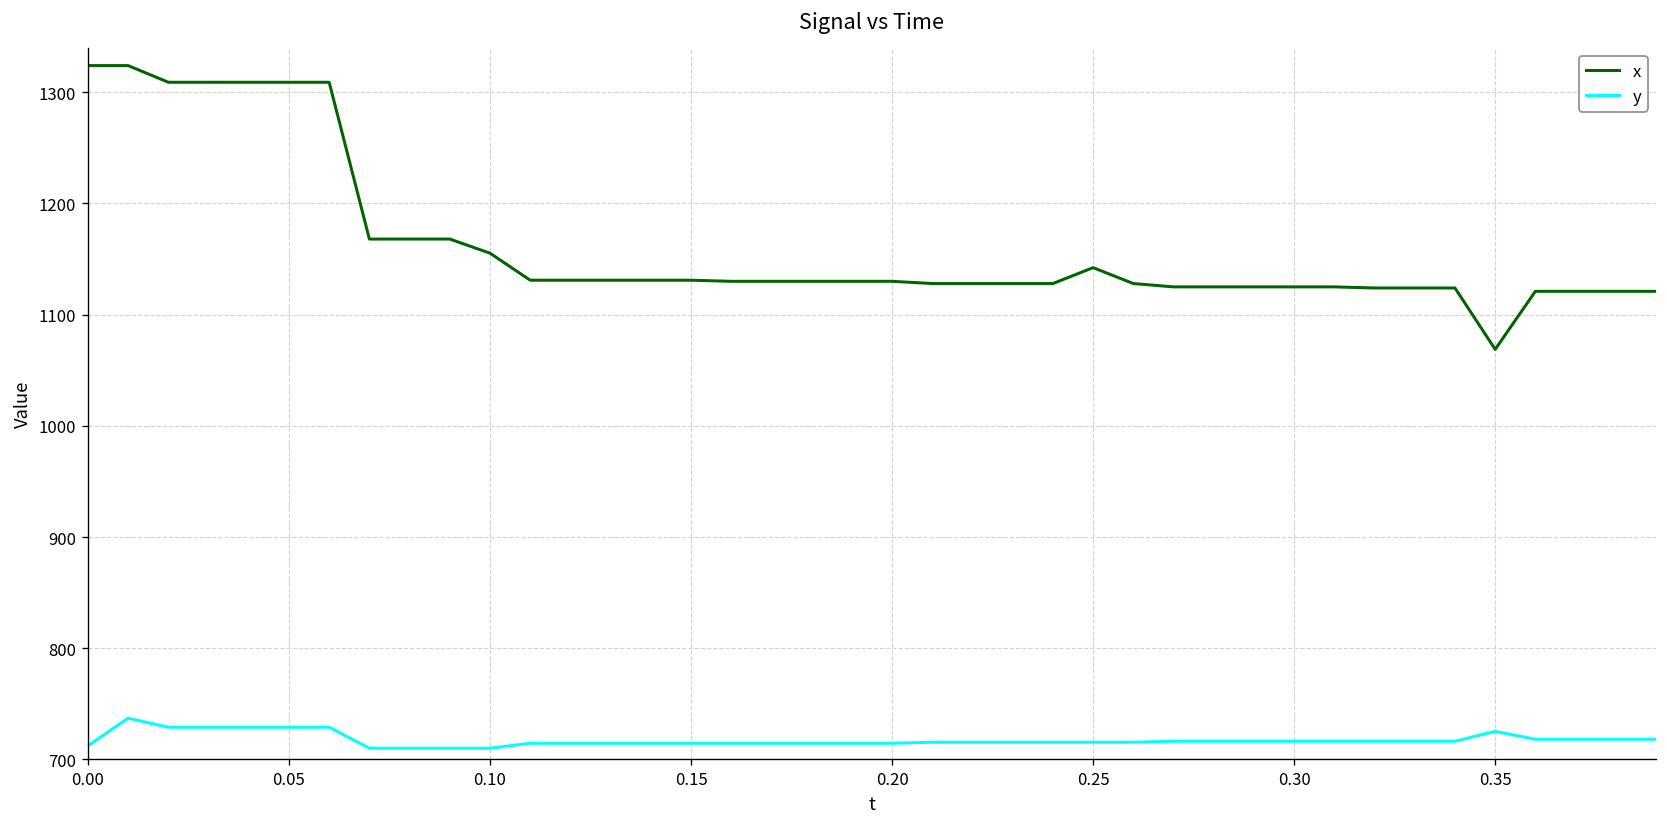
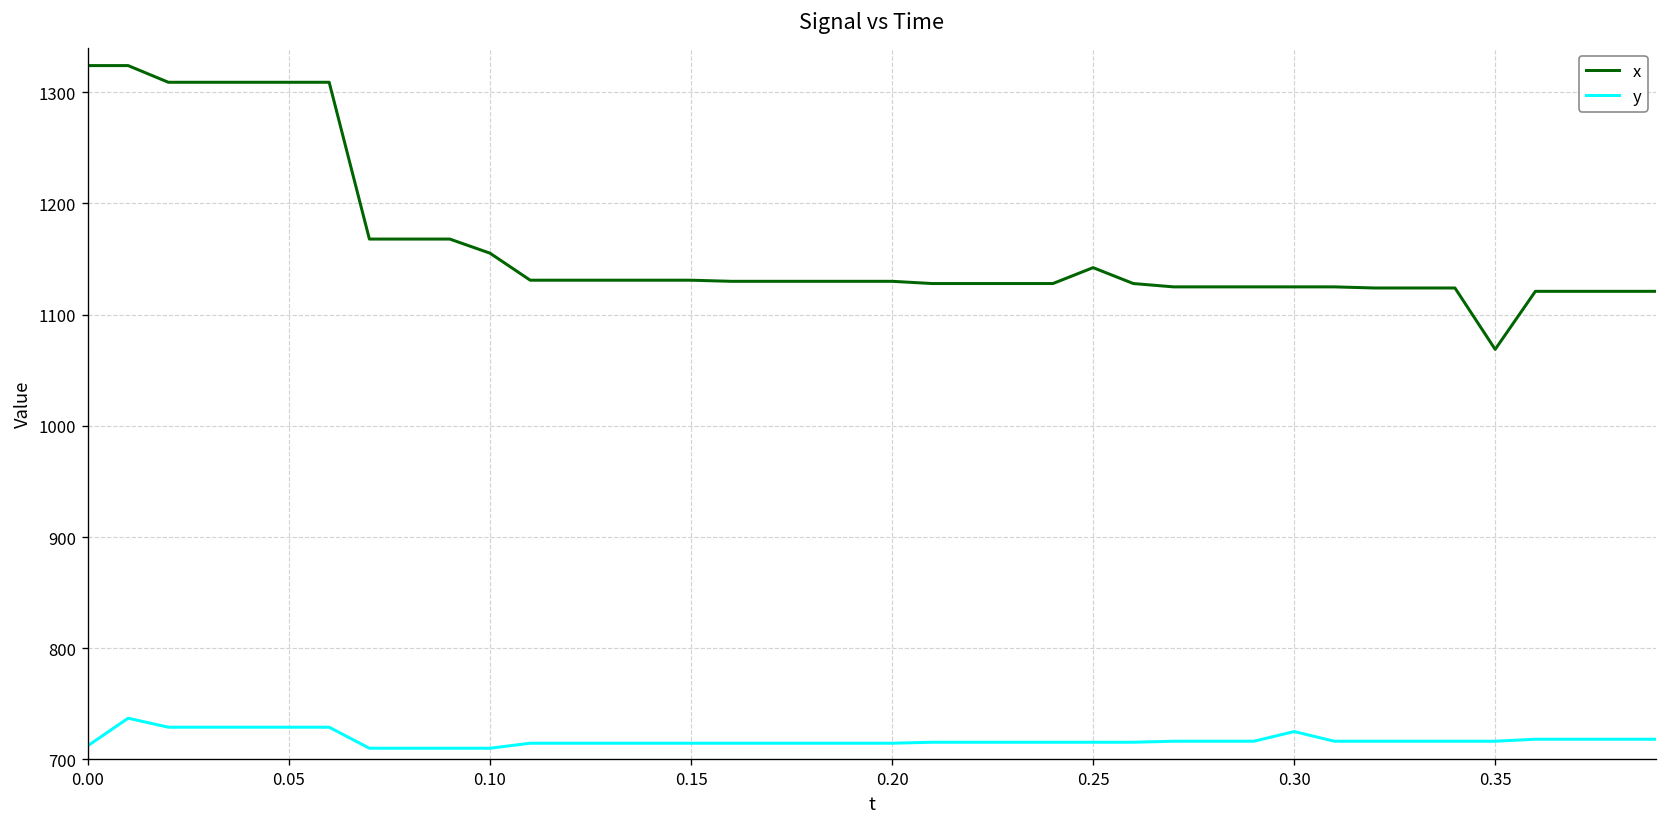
y, 0.30: 720 -> 730
y, 0.35: 730 -> 720
